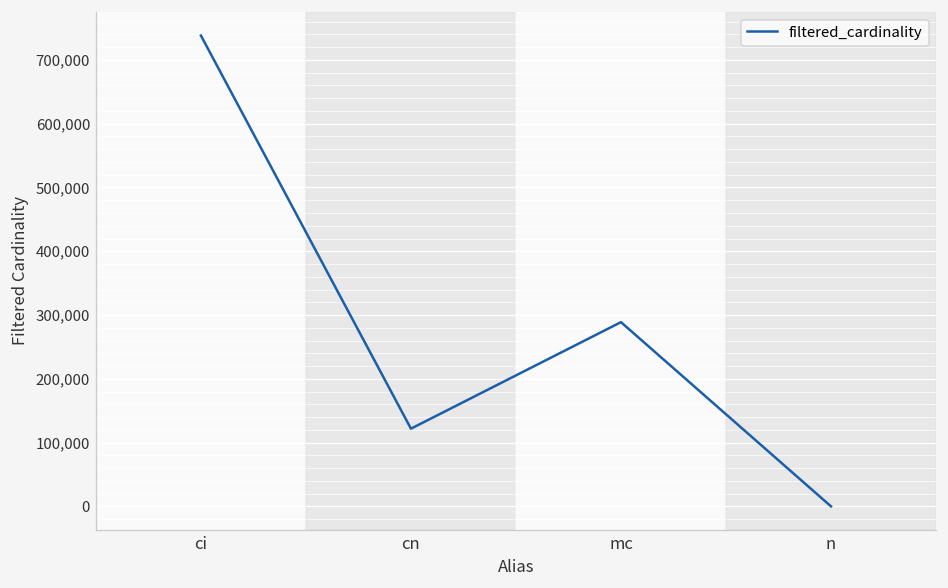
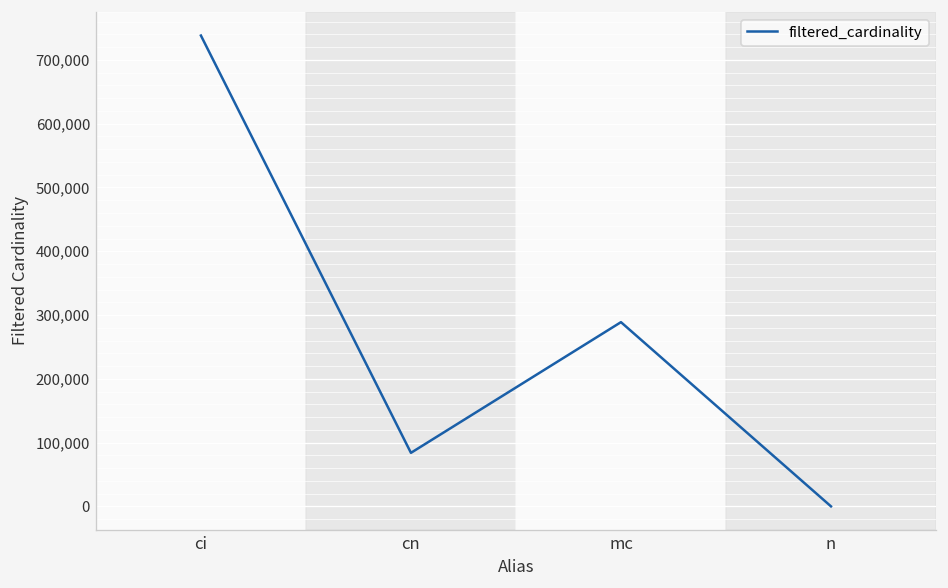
cn: 120,000 -> 80,000
